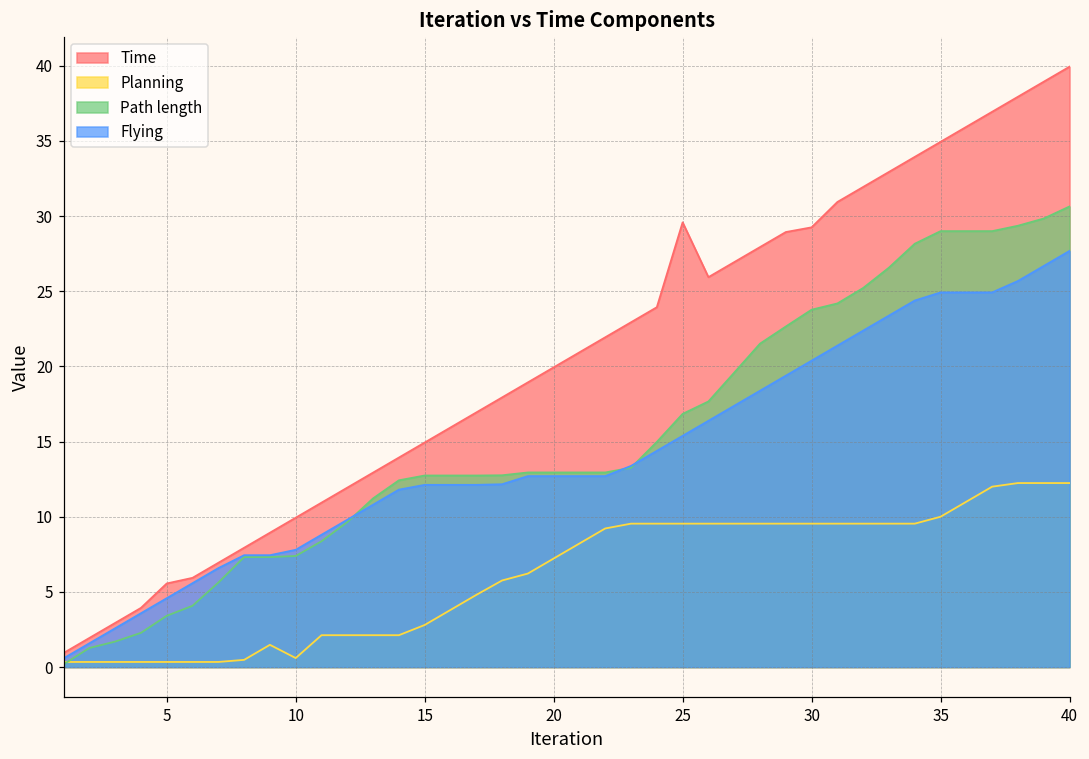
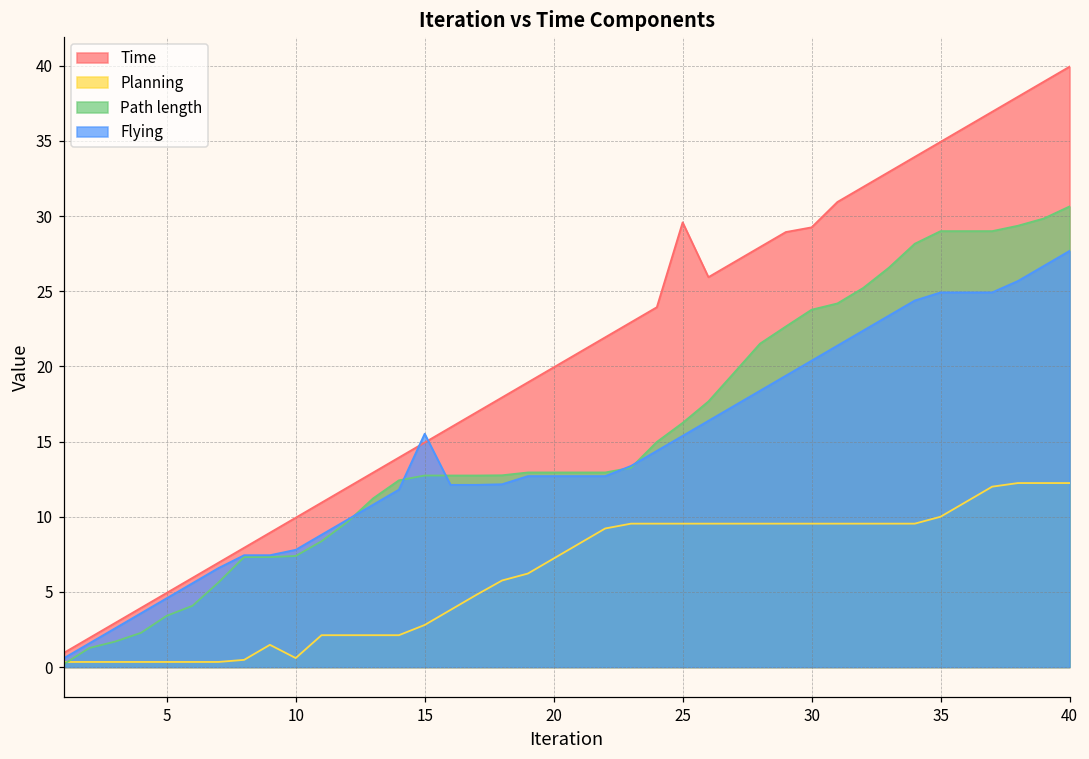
Time, 5: 5.6 -> 4.9
Flying, 15: 12.1 -> 15.5
Path length, 25: 16.8 -> 16.2
